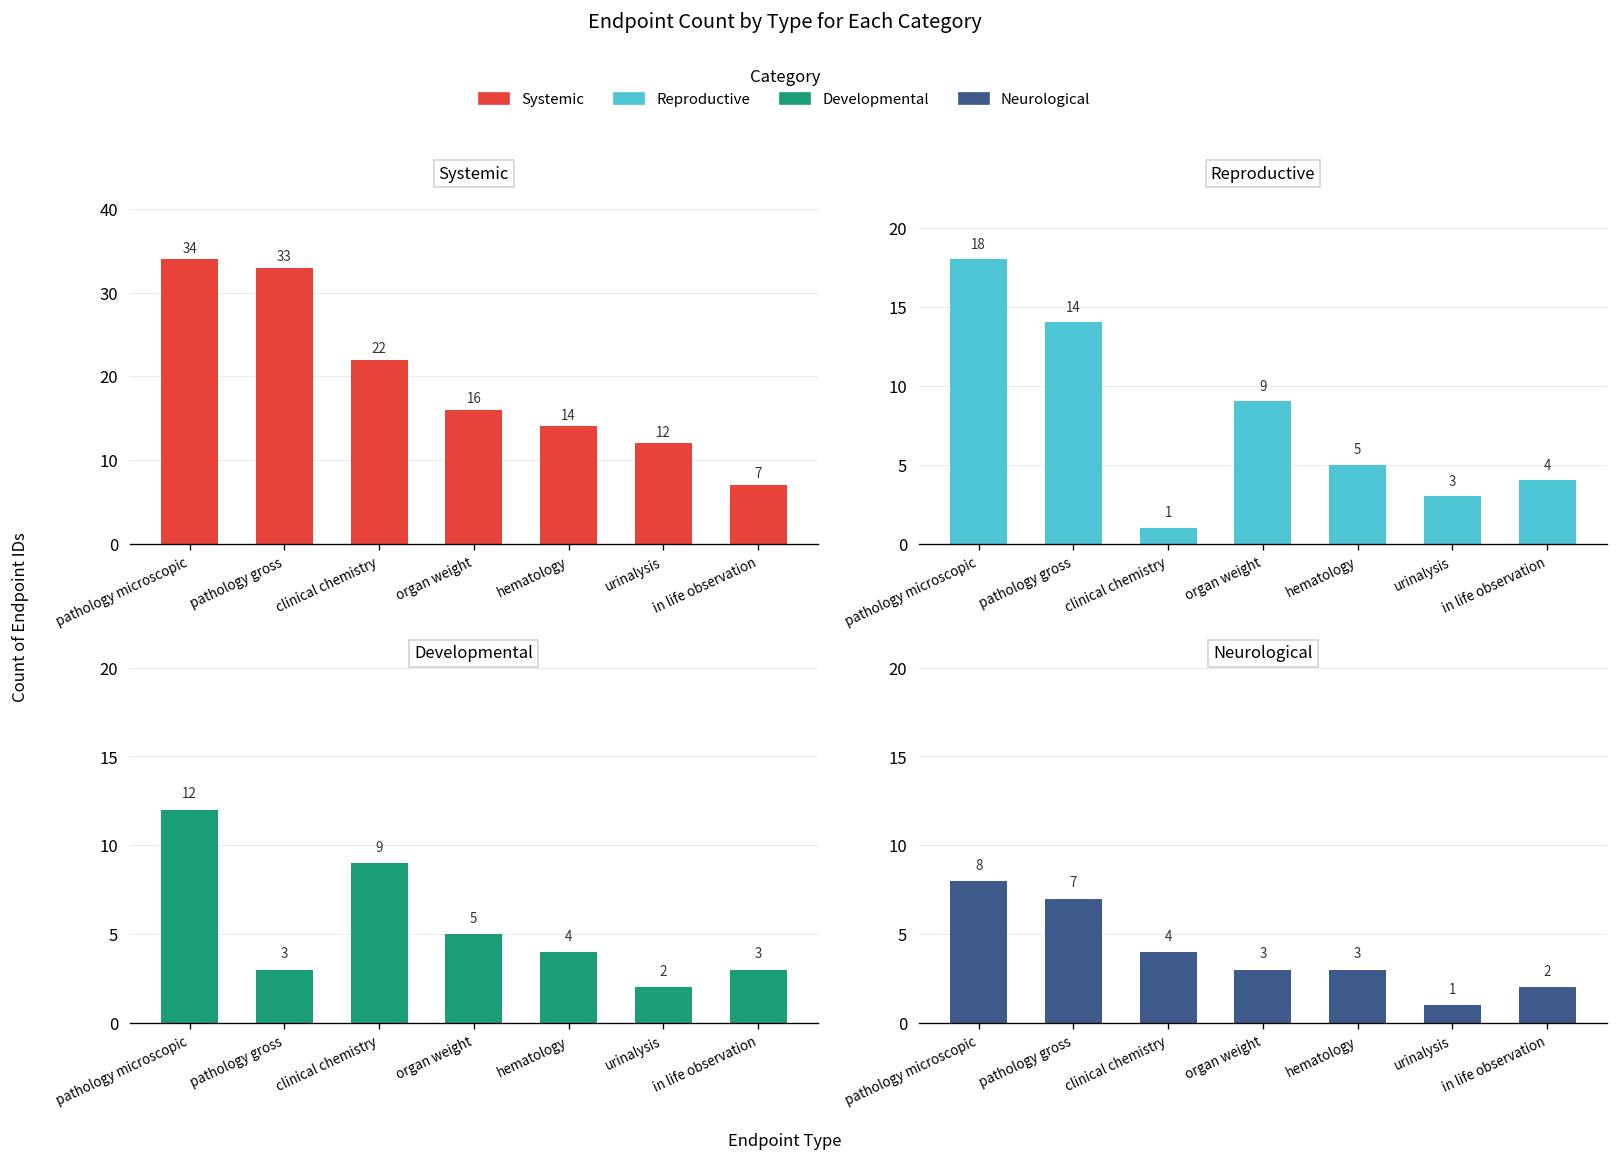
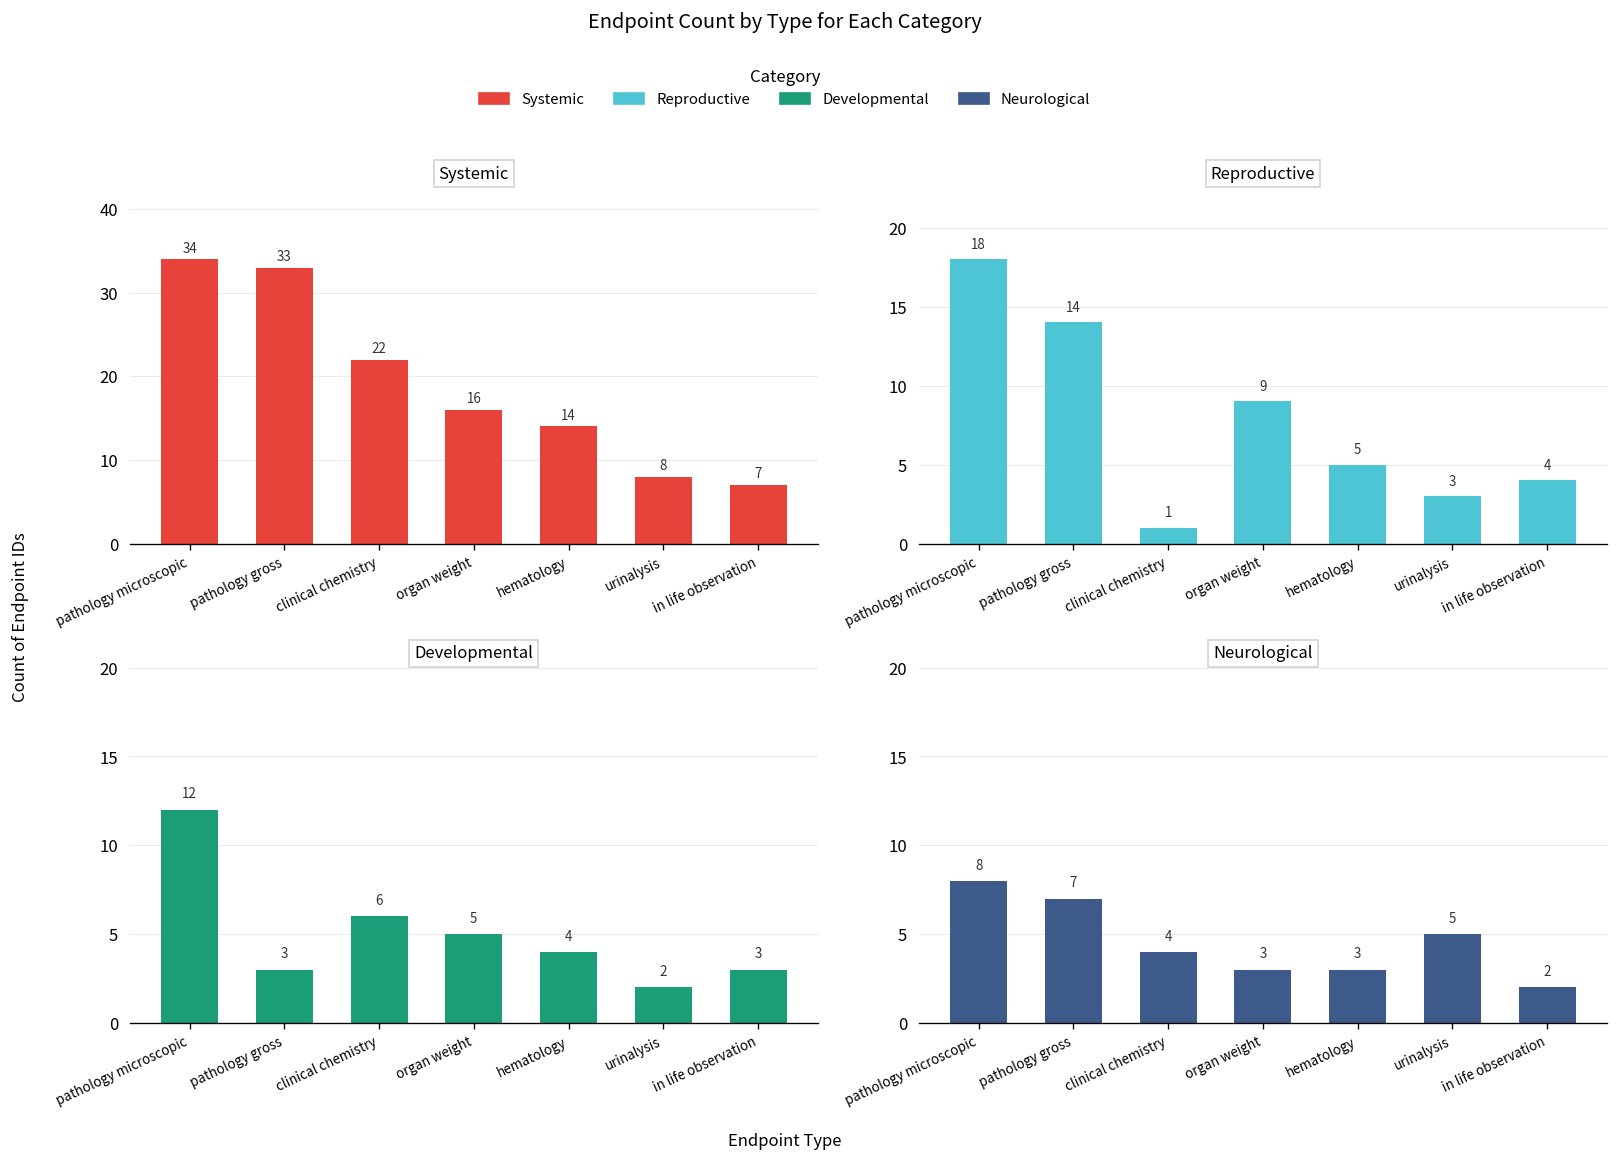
Systemic, urinalysis: 12 -> 8
Developmental, clinical chemistry: 9 -> 6
Neurological, urinalysis: 1 -> 5
